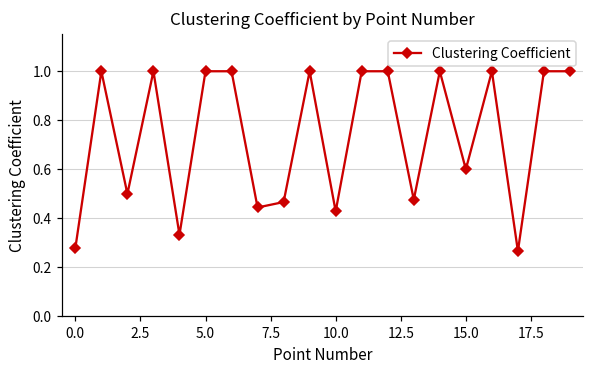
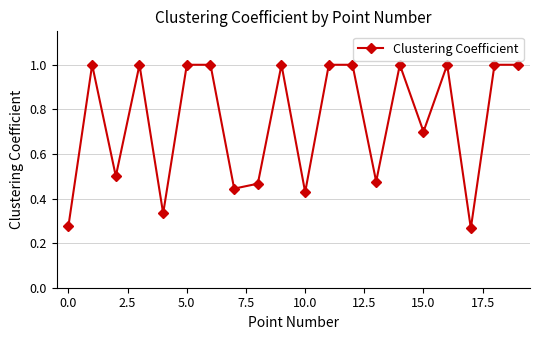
15.0: 0.6 -> 0.7
